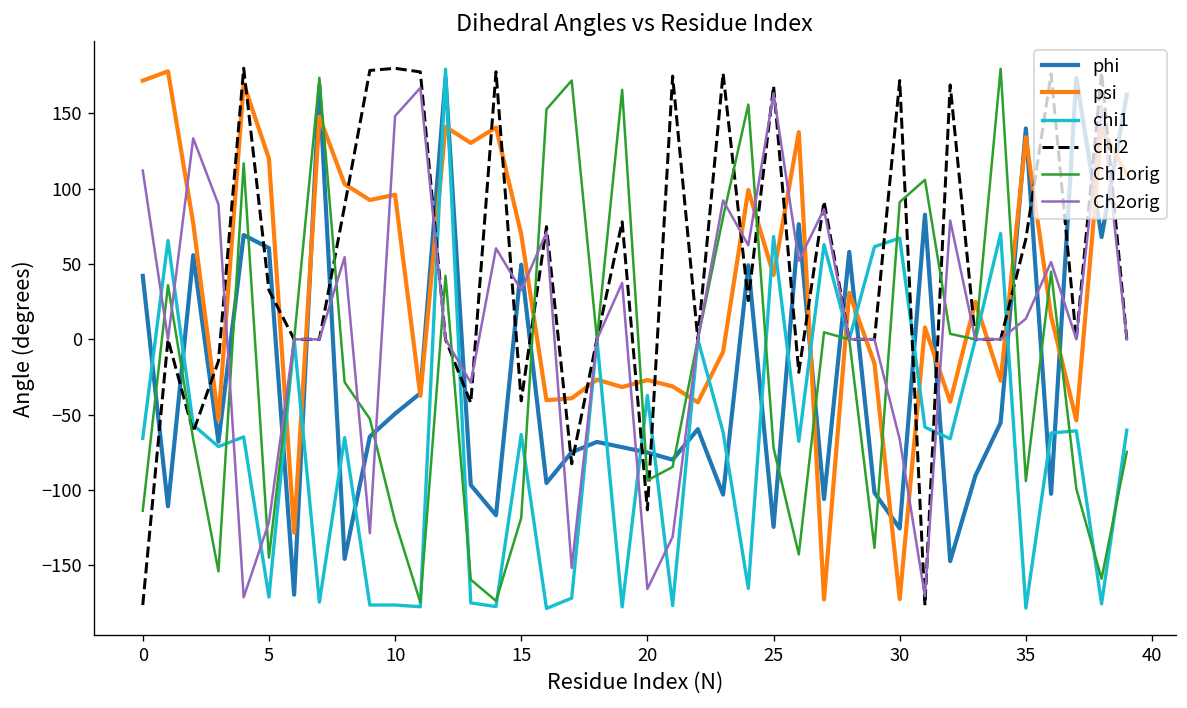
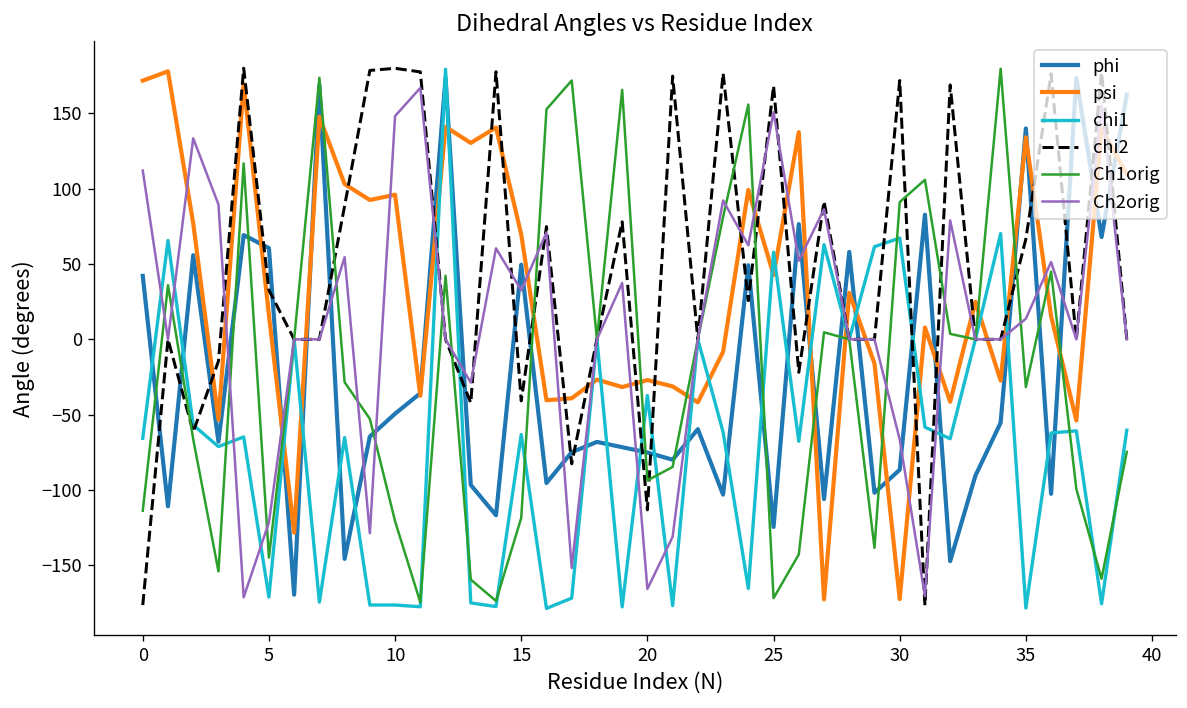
psi, 5: 120 -> 16
chi1, 25: 68 -> 58
Ch1orig, 25: -72 -> -172
Ch2orig, 25: 163 -> 151
phi, 30: -126 -> -87
Ch1orig, 35: -94 -> -32
